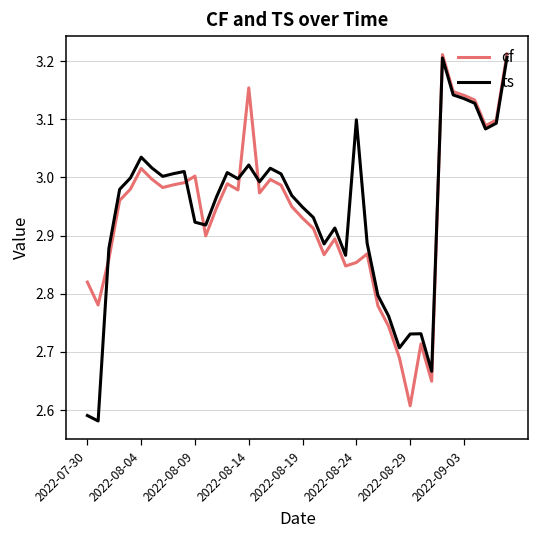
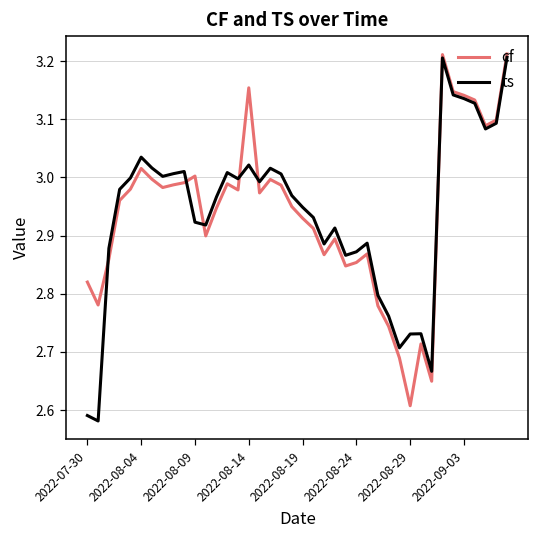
ts, 2022-08-24: 3.10 -> 2.87
